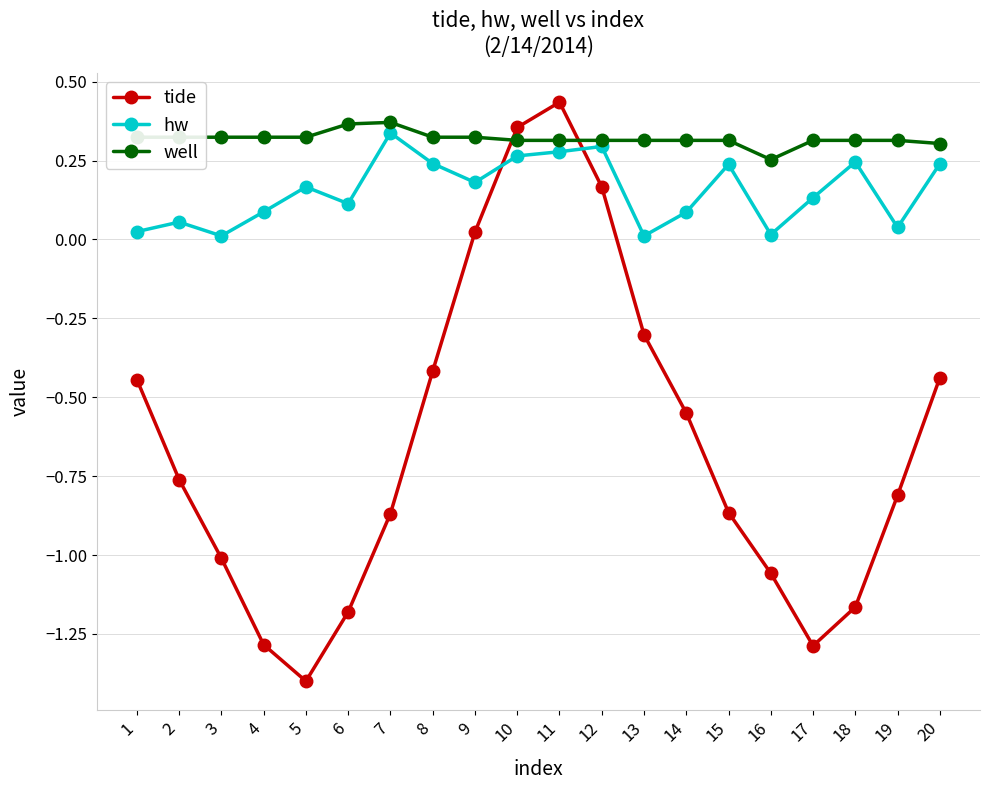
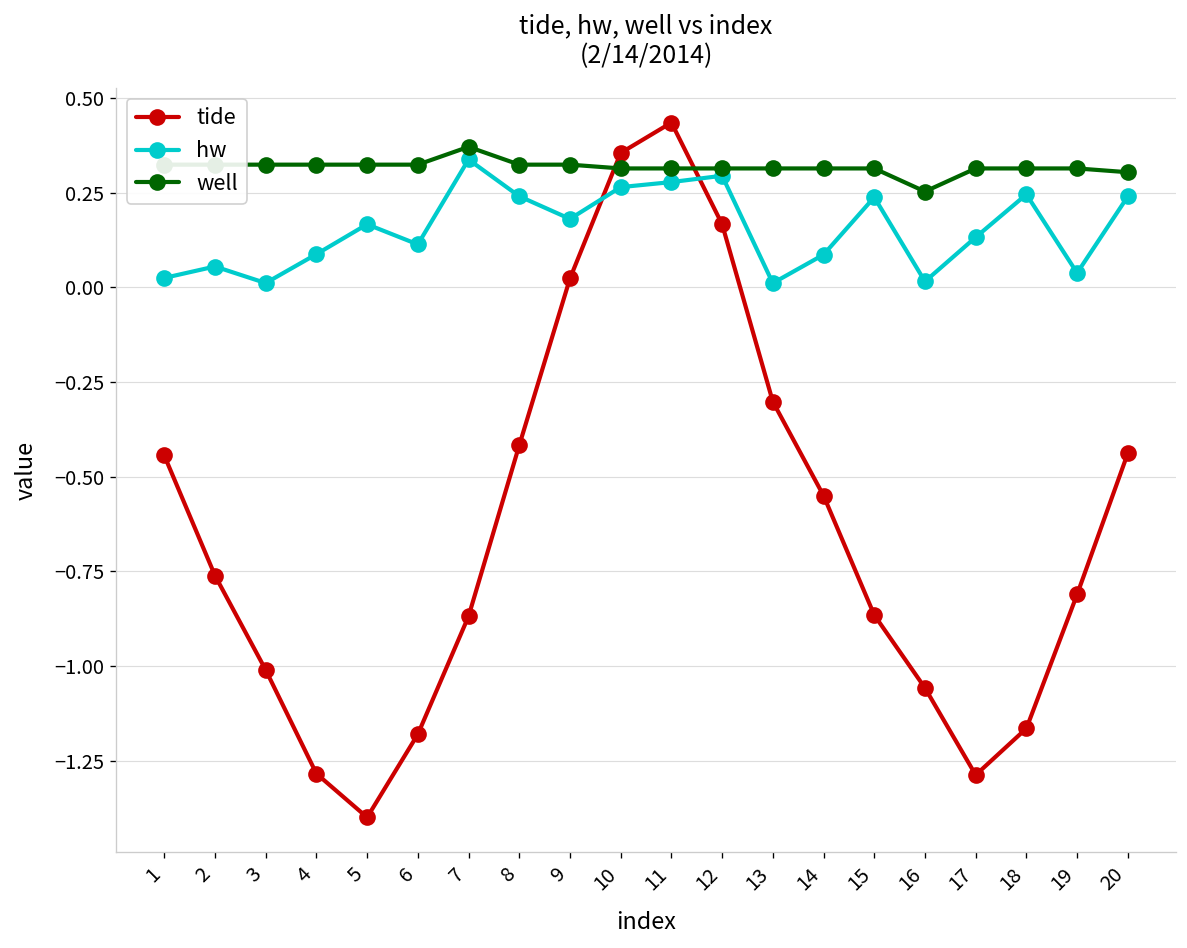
well, 6: 0.37 -> 0.32
